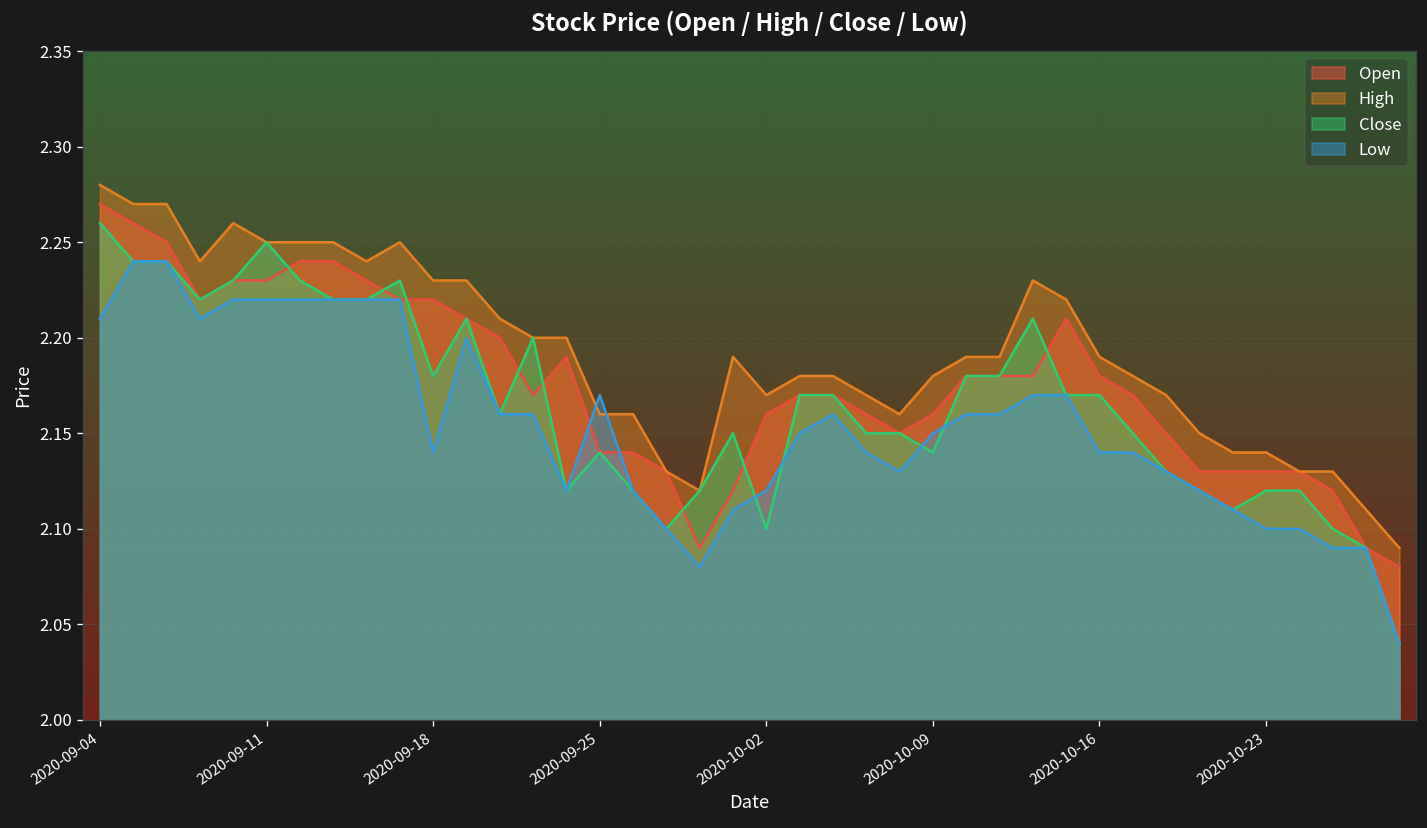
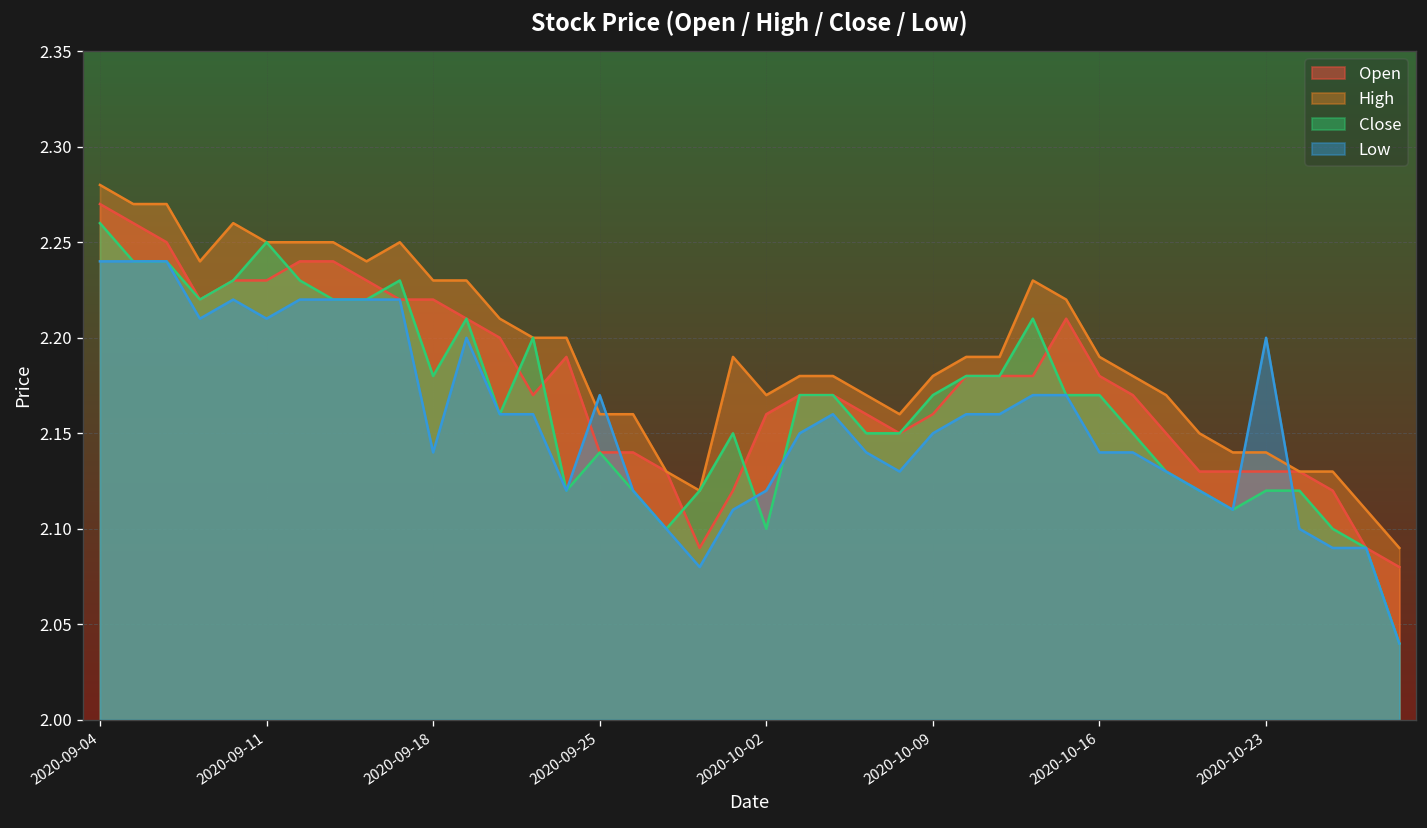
Low, 2020-09-04: 2.21 -> 2.24
Low, 2020-09-11: 2.22 -> 2.21
Close, 2020-10-09: 2.14 -> 2.17
Low, 2020-10-23: 2.1 -> 2.2
